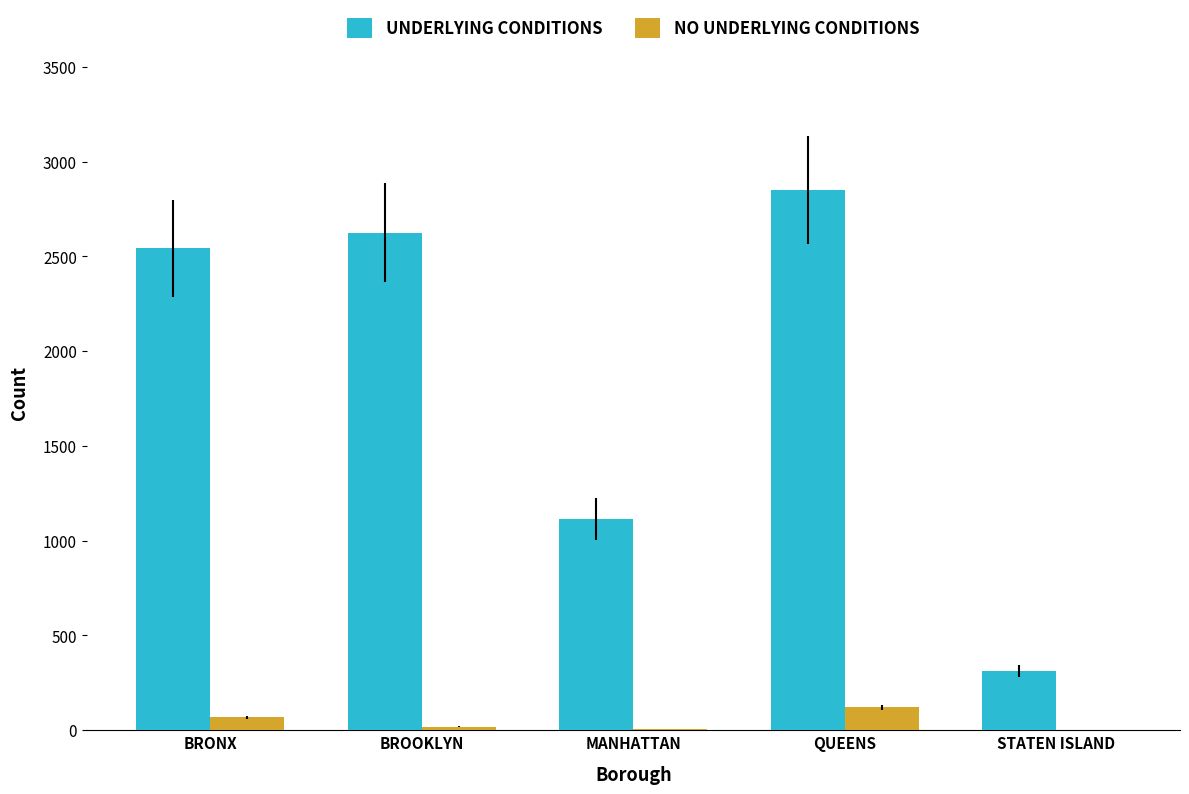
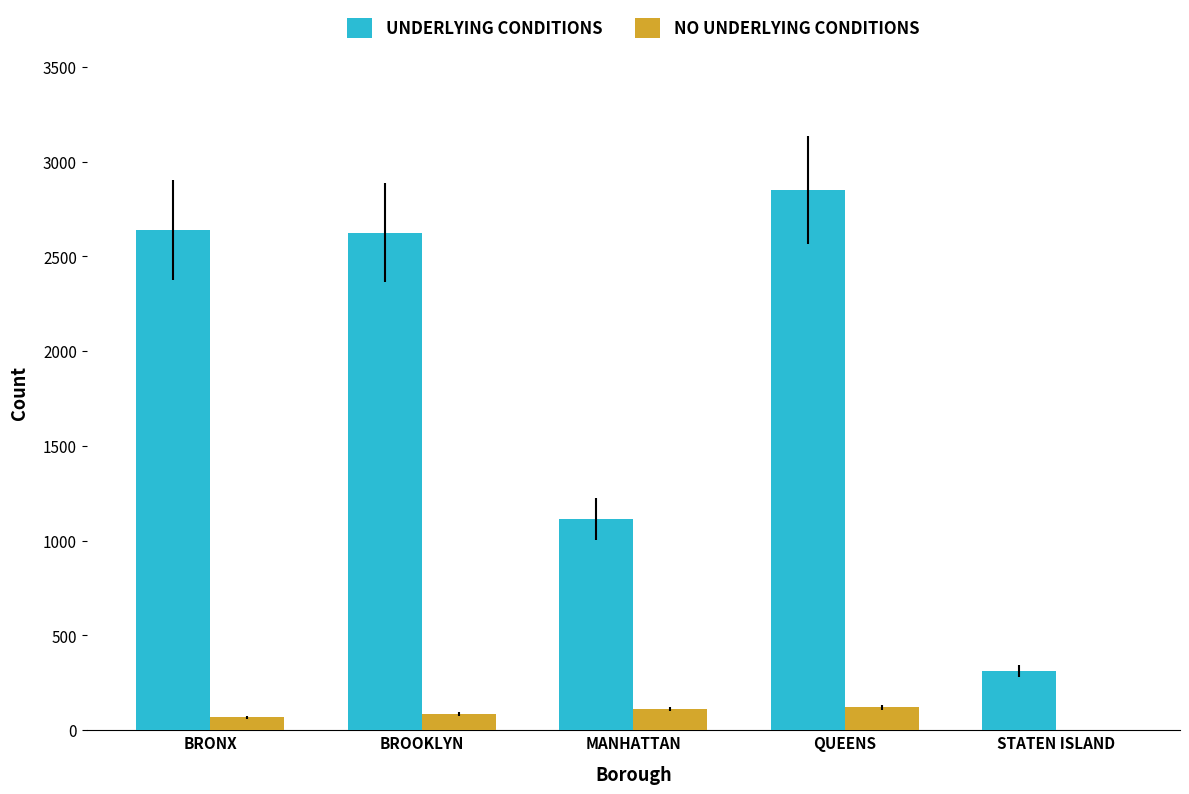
UNDERLYING CONDITIONS, BRONX: 2540 -> 2640
NO UNDERLYING CONDITIONS, BROOKLYN: 20 -> 90
NO UNDERLYING CONDITIONS, MANHATTAN: 10 -> 110
